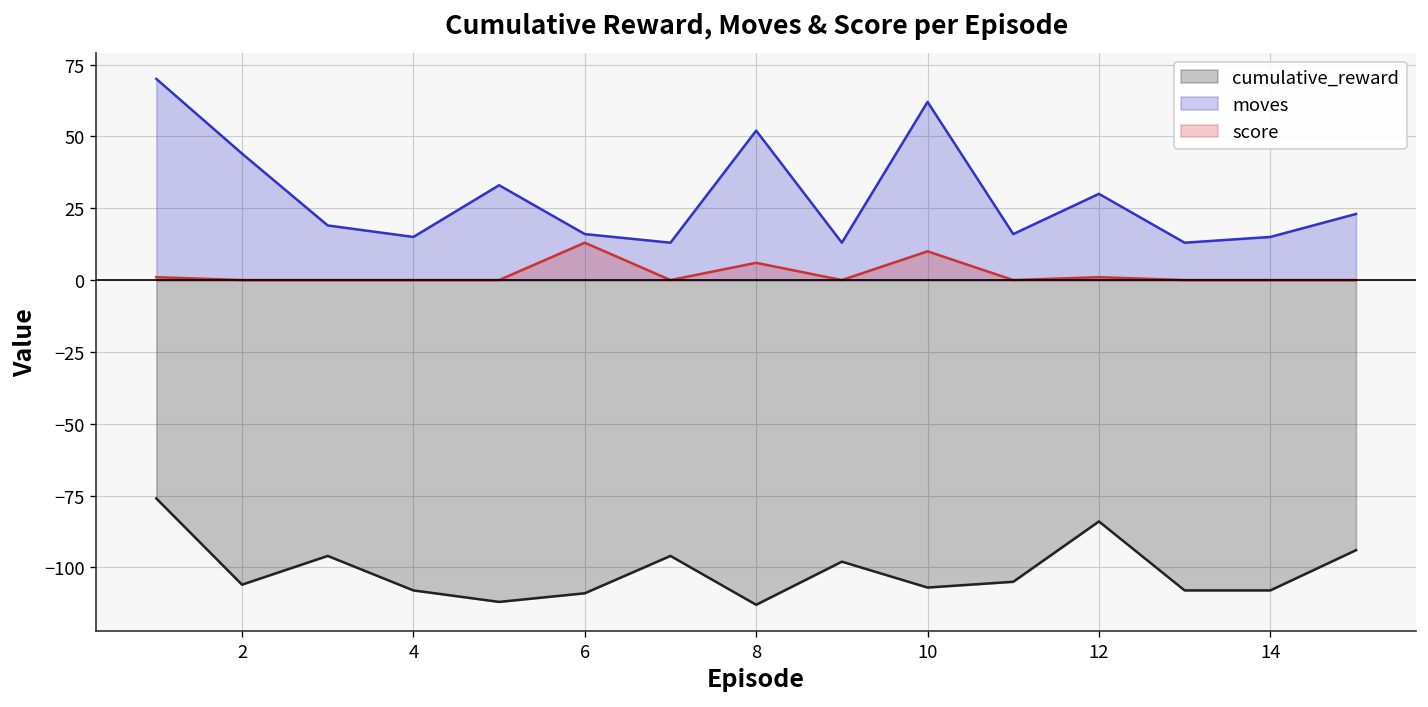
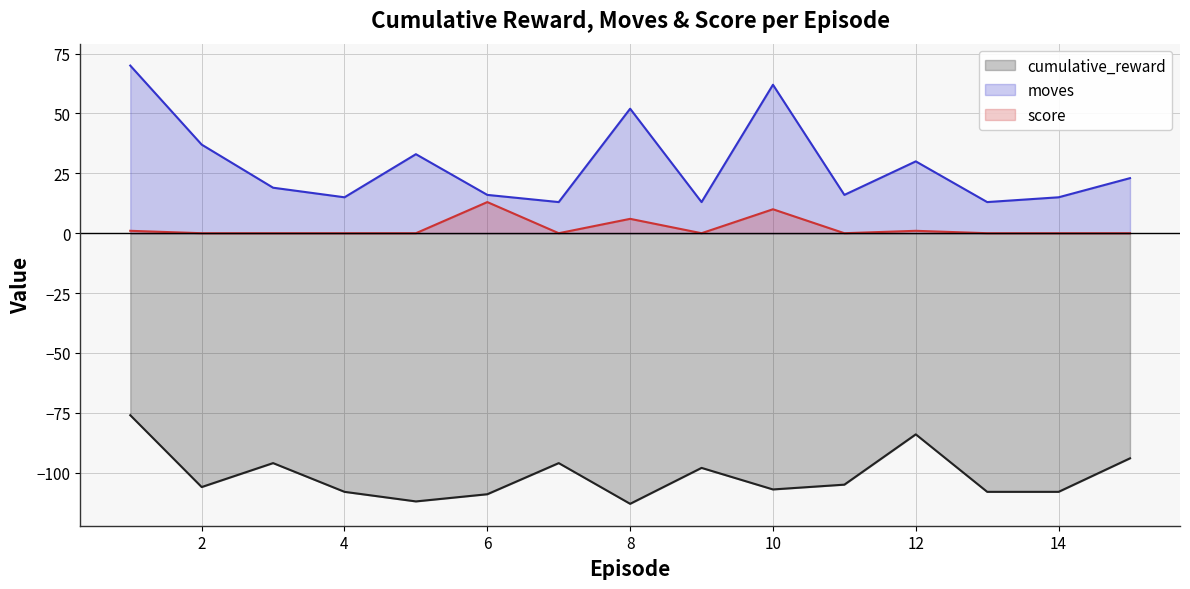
moves, 2: 44 -> 37
